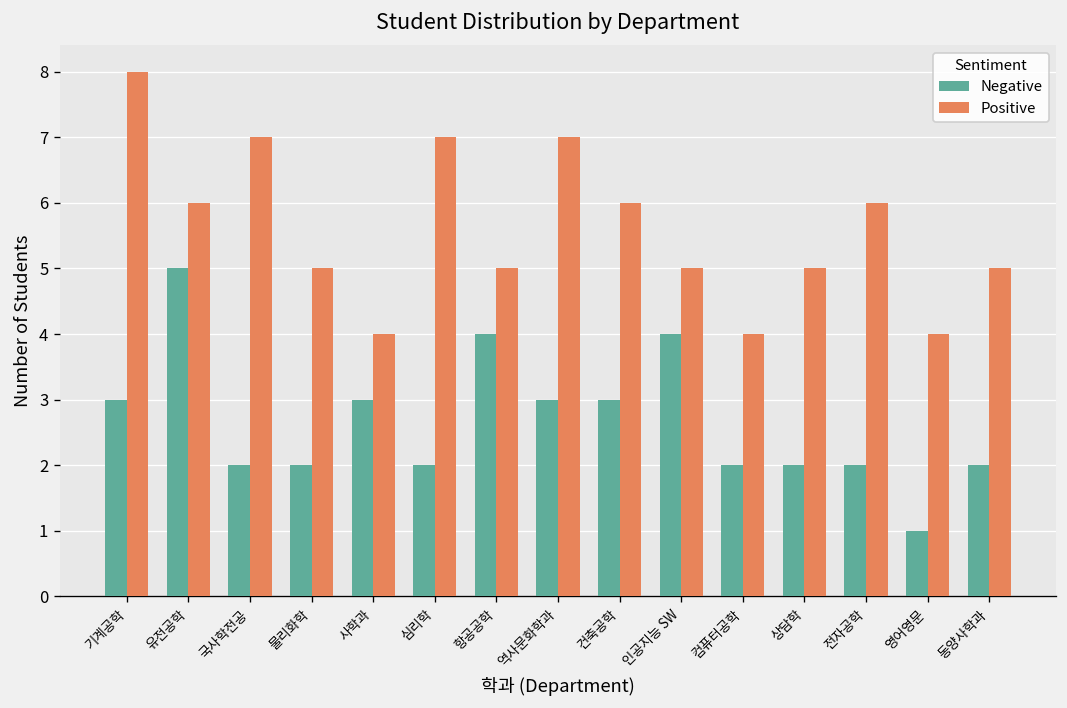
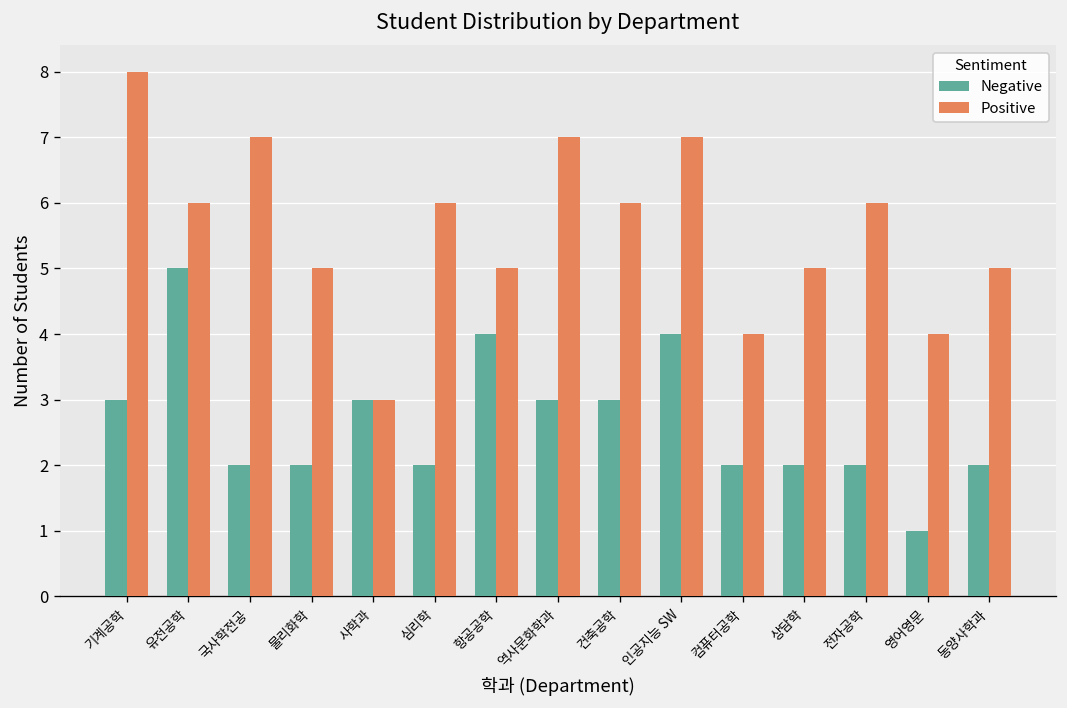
Positive, 사학과: 4 -> 3
Positive, 심리학: 7 -> 6
Positive, 인공지능 SW: 5 -> 7
